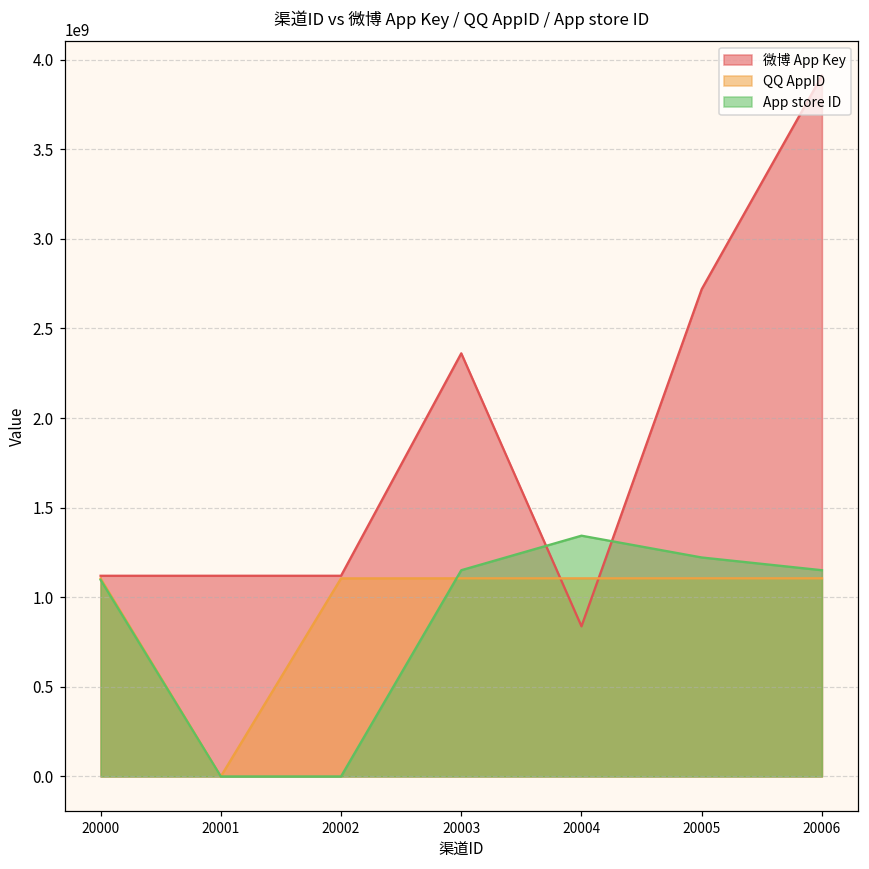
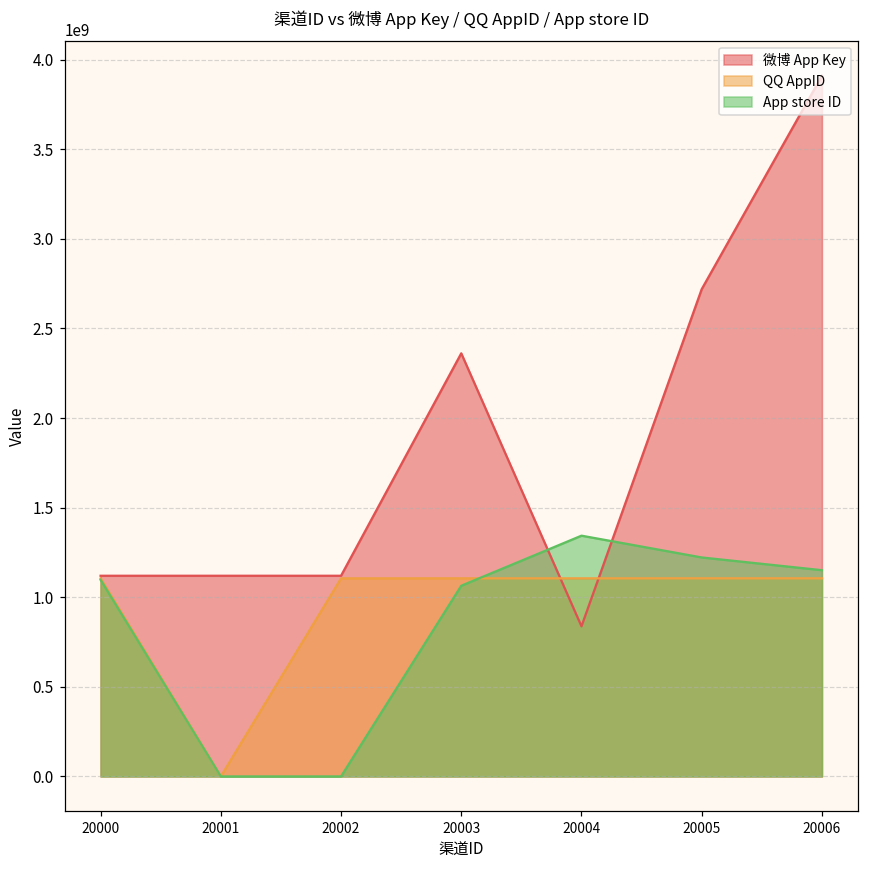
App store ID, 20003: 1150000000 -> 1060000000
